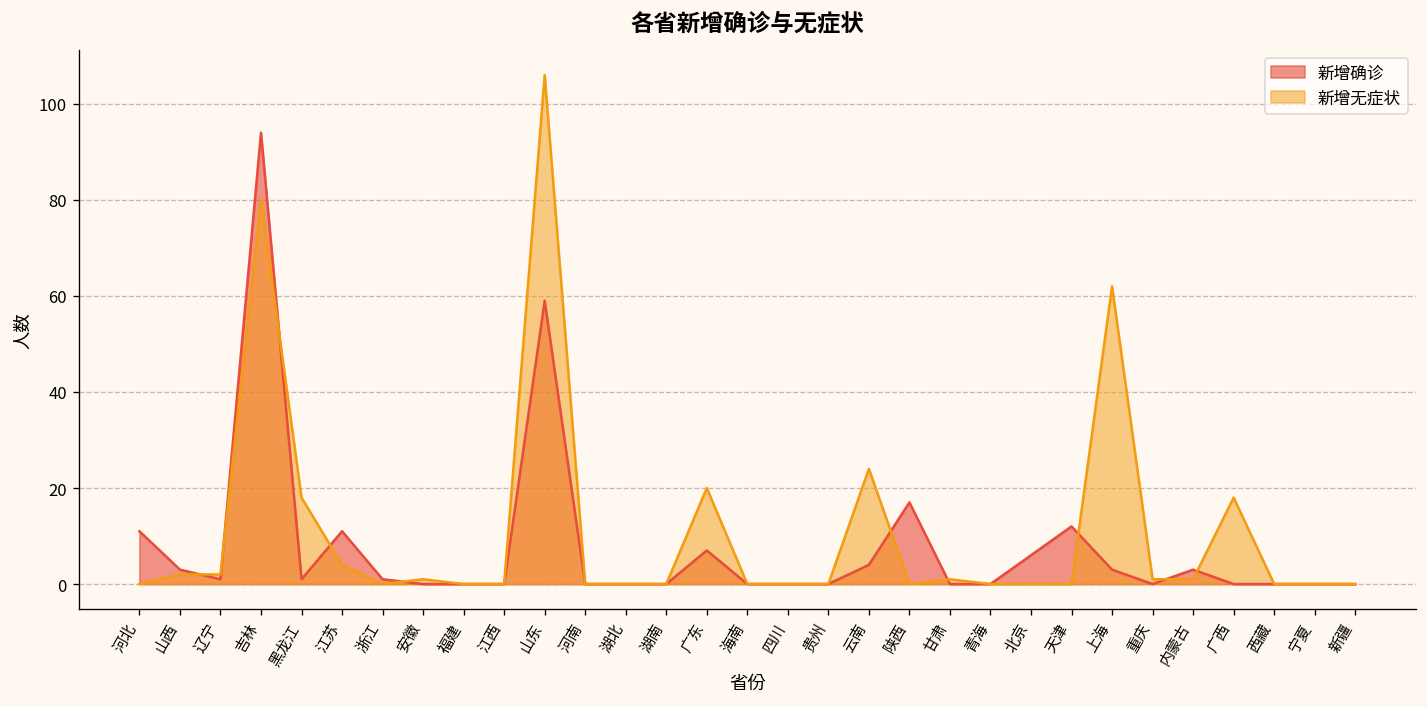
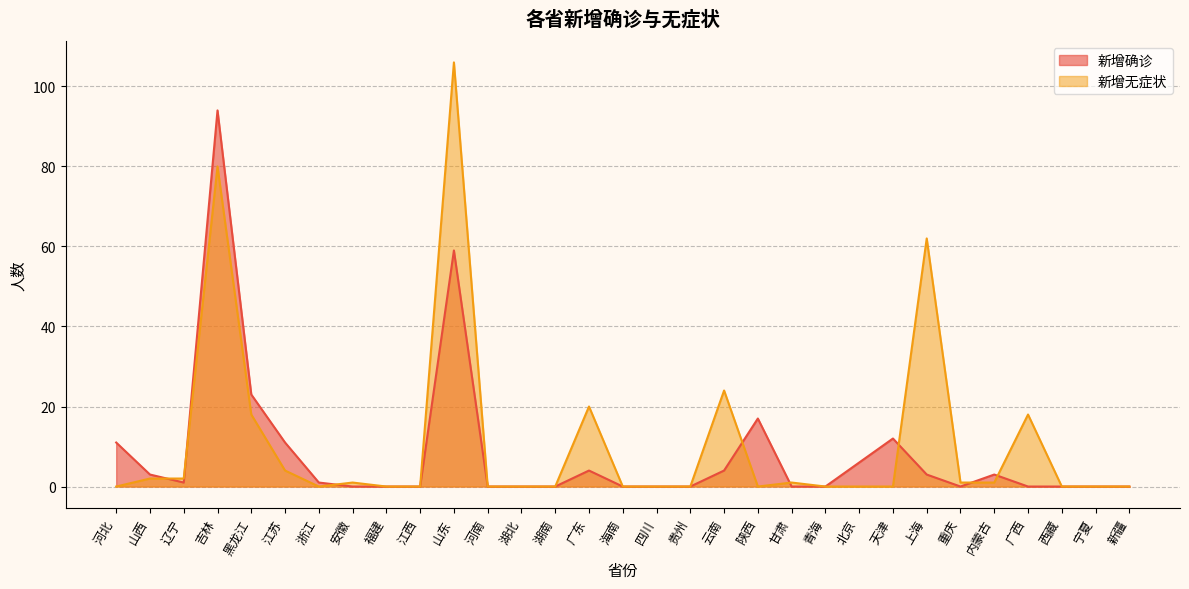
新增确诊, 黑龙江: 1 -> 23
新增确诊, 广东: 7 -> 4
